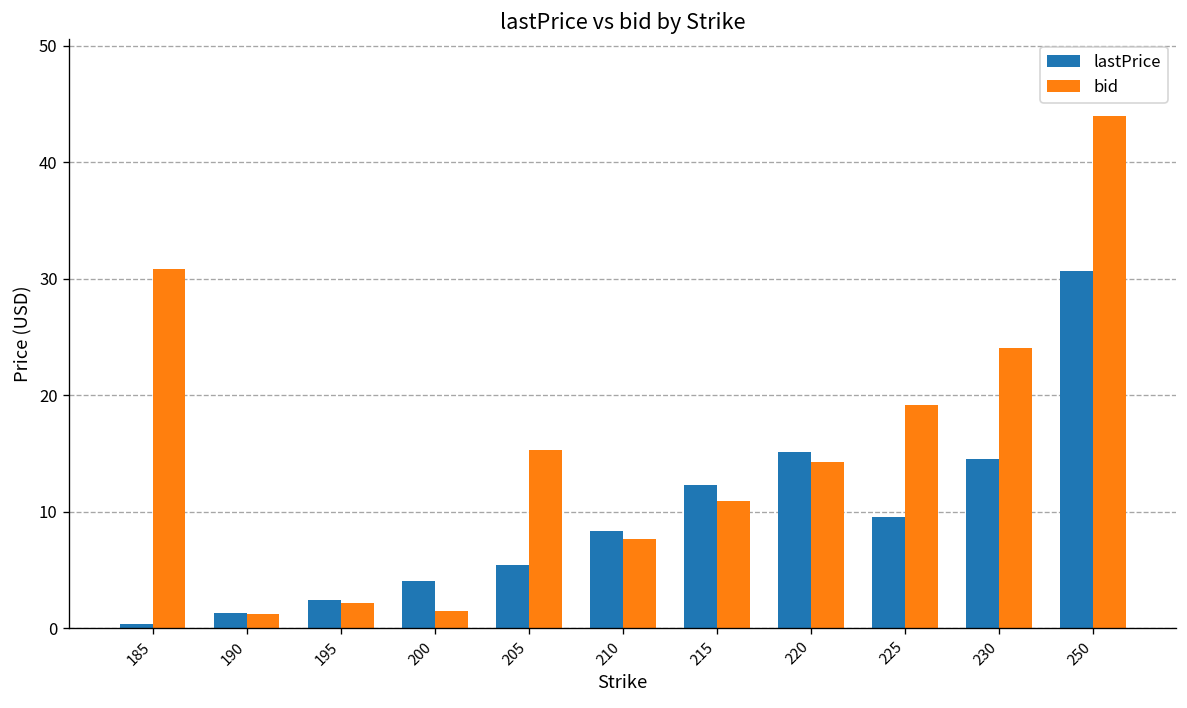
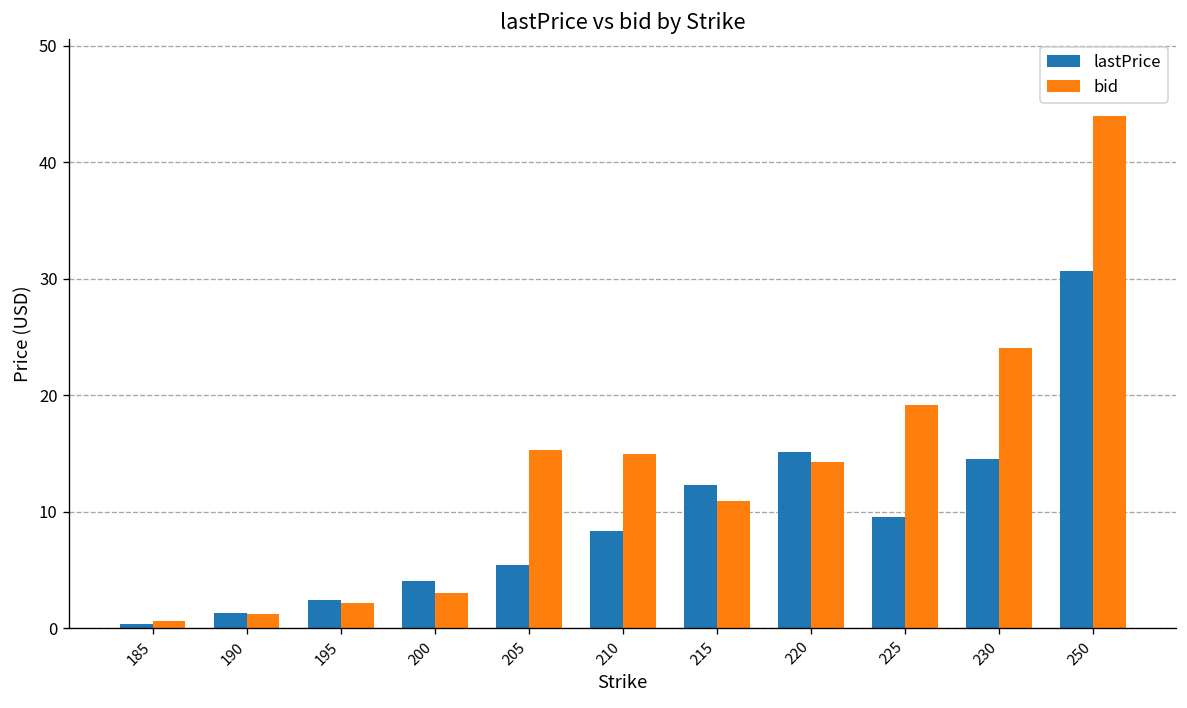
bid, 185: 31 -> 1
bid, 200: 2 -> 3
bid, 210: 8 -> 15
